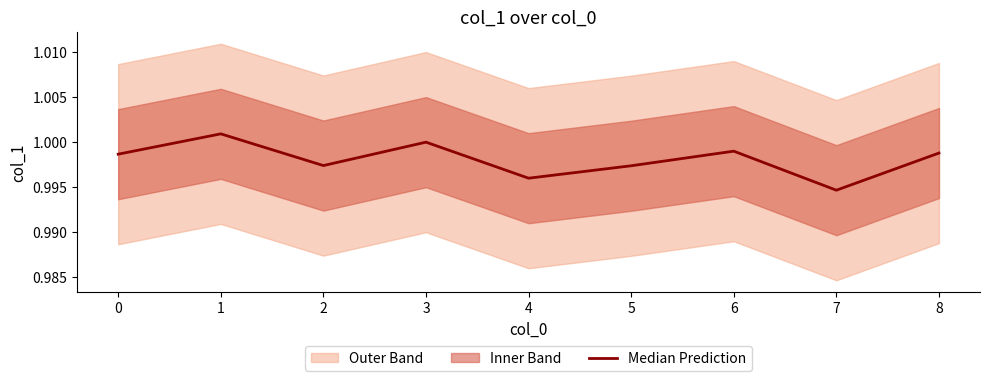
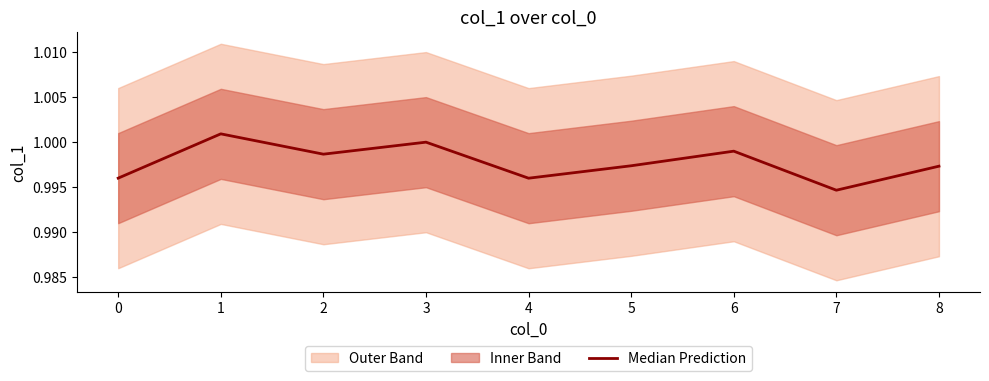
Median Prediction, 0: 0.999 -> 0.996
Median Prediction, 2: 0.997 -> 0.999
Median Prediction, 8: 0.999 -> 0.997
